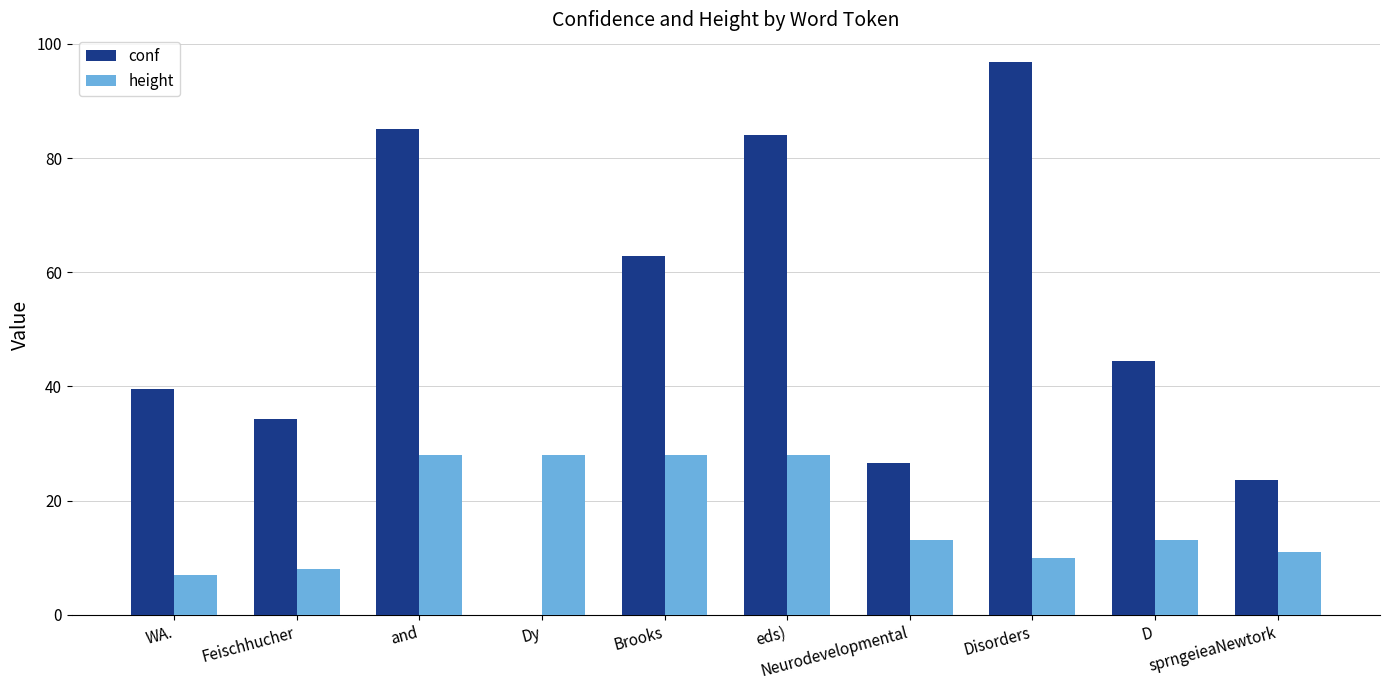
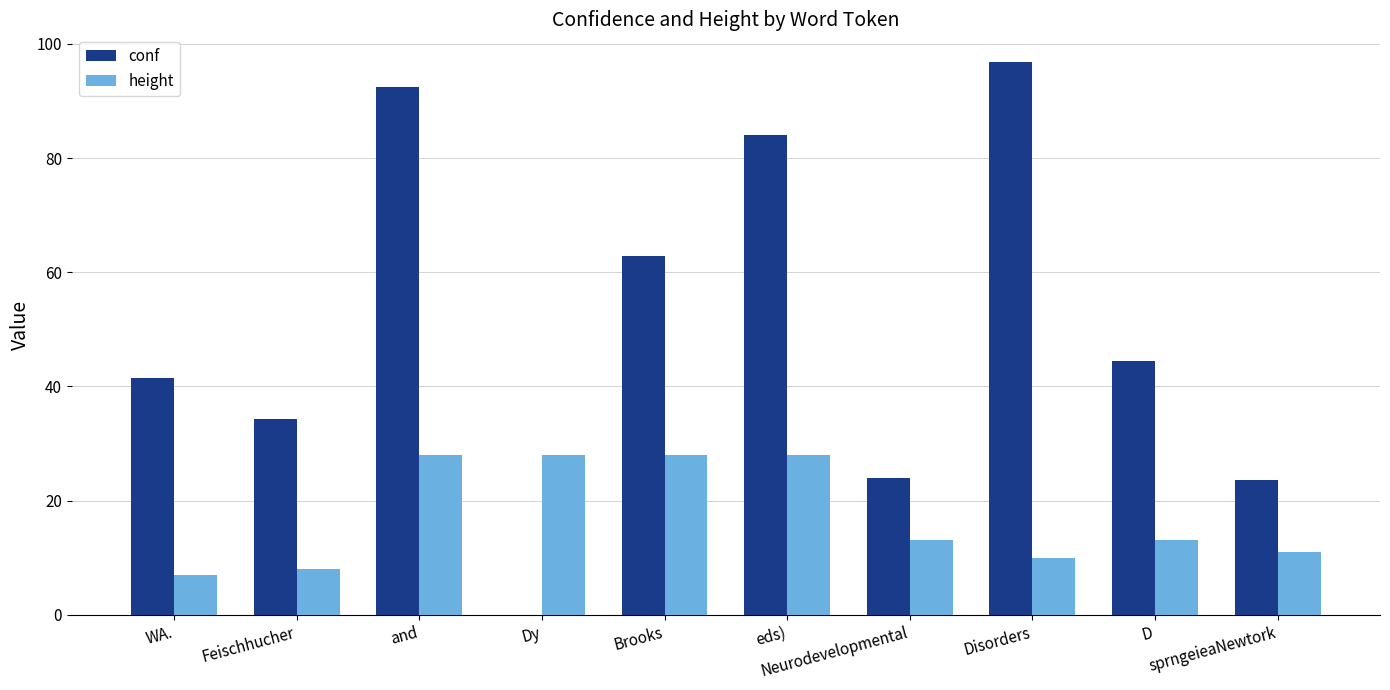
conf, WA.: 40 -> 42
conf, and: 85 -> 92
conf, Neurodevelopmental: 27 -> 24
